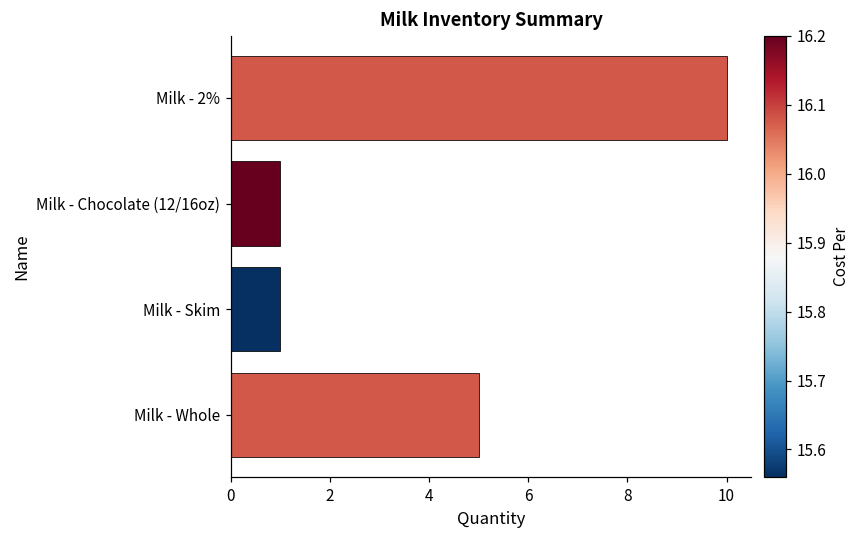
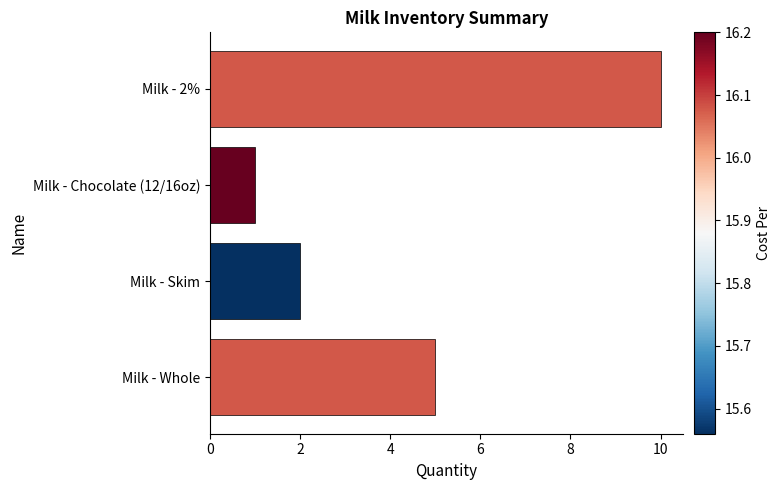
Milk - Skim: 1 -> 2
